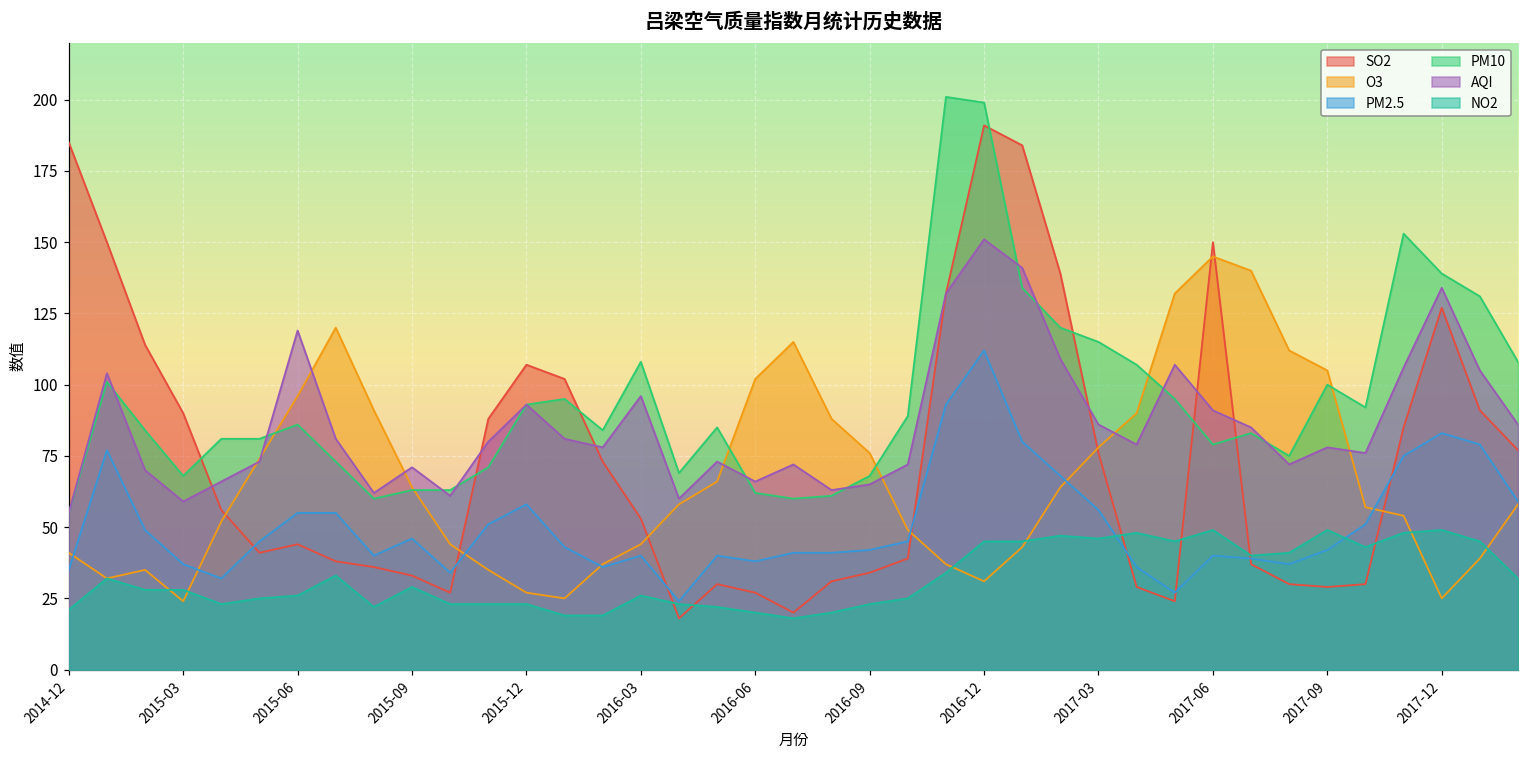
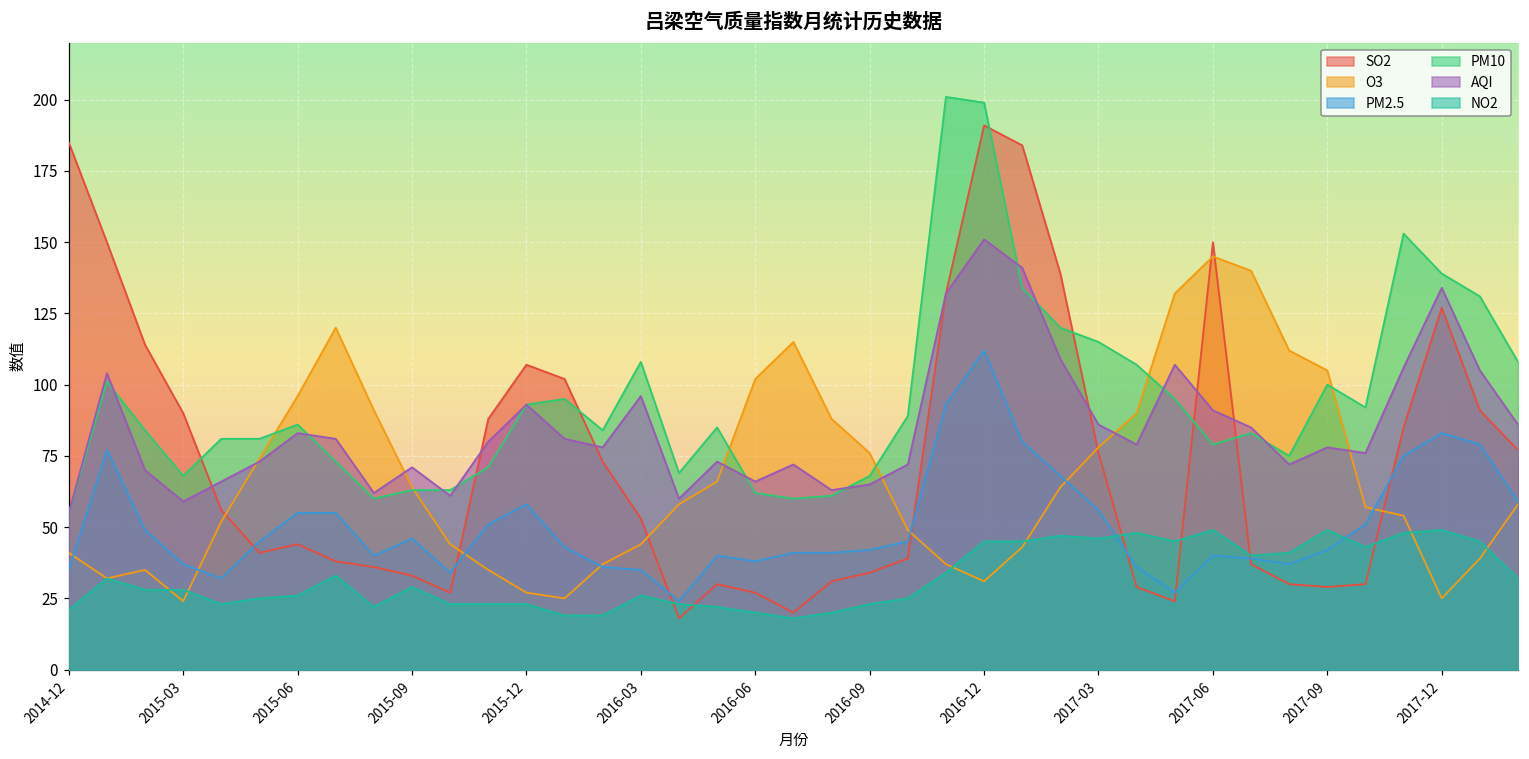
AQI, 2015-06: 119 -> 83
PM2.5, 2016-03: 40 -> 35
